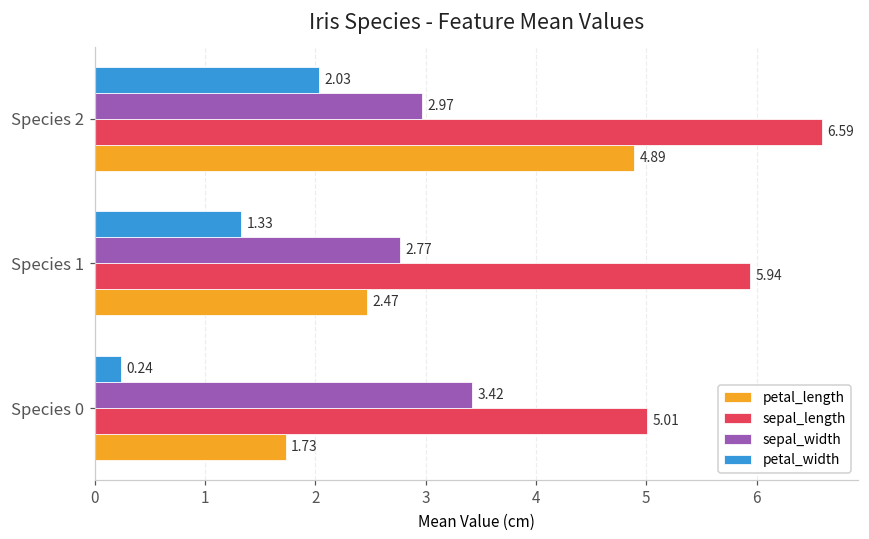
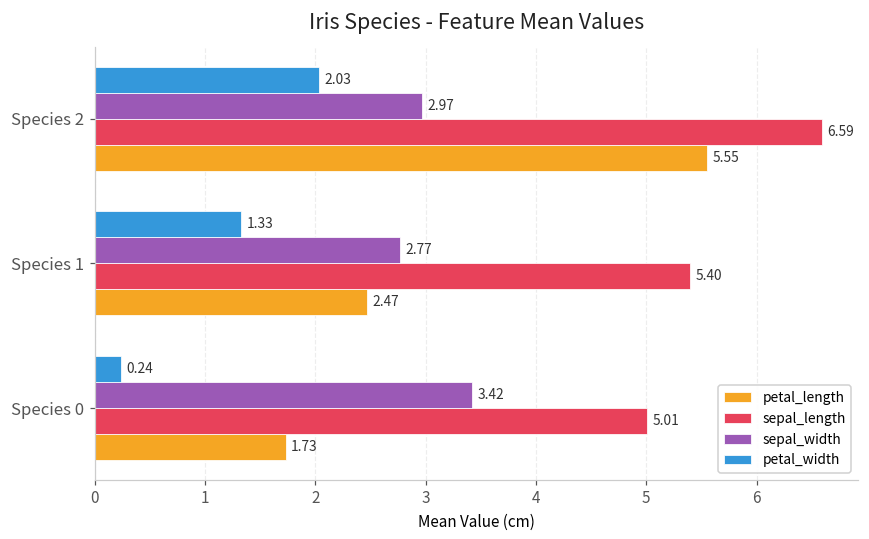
petal_length, Species 2: 4.89 -> 5.55
sepal_length, Species 1: 5.94 -> 5.40
